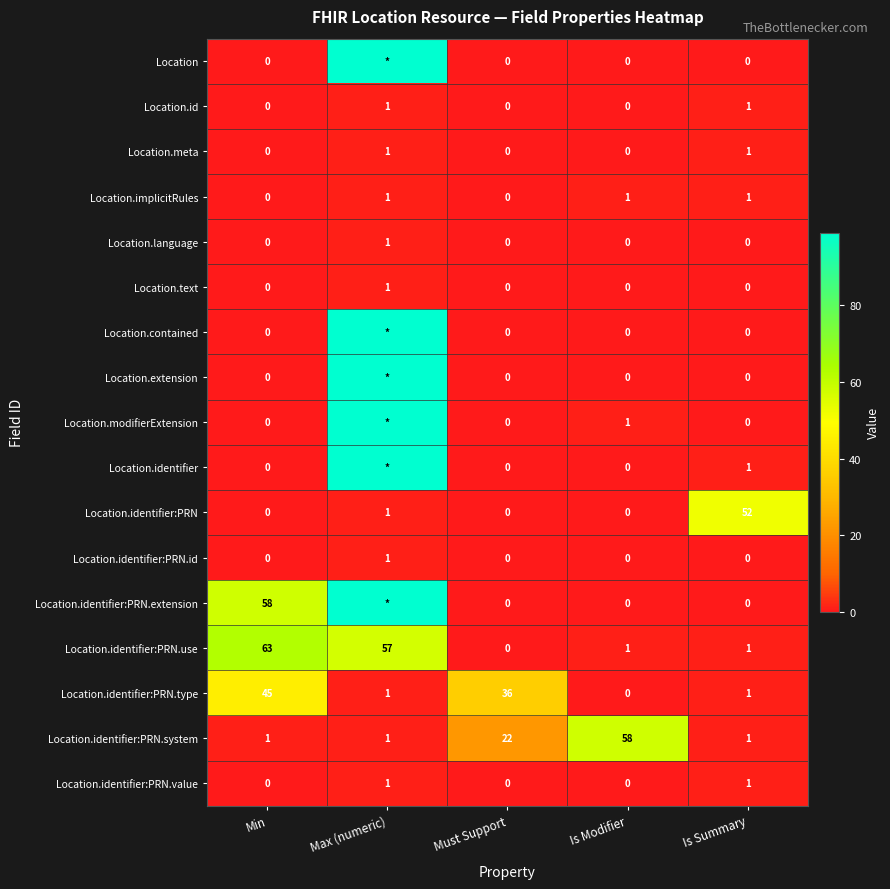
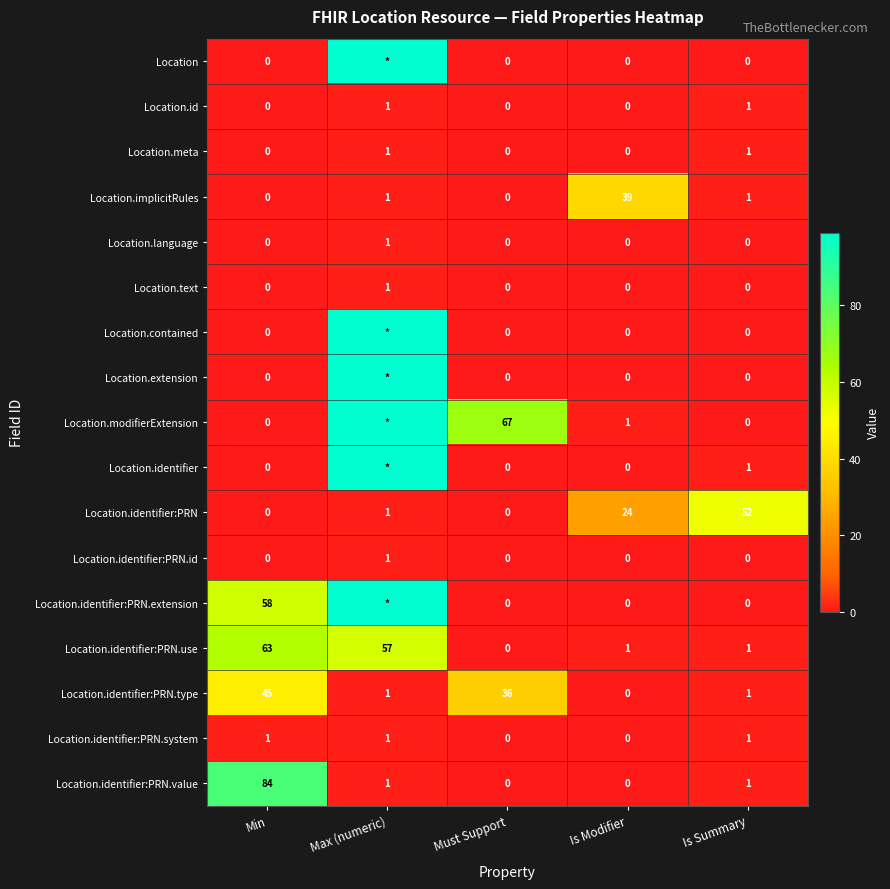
Location.implicitRules, Is Modifier: 1 -> 39
Location.modifierExtension, Must Support: 0 -> 67
Location.identifier:PRN, Is Modifier: 0 -> 24
Location.identifier:PRN.system, Must Support: 22 -> 0
Location.identifier:PRN.system, Is Modifier: 58 -> 0
Location.identifier:PRN.value, Min: 0 -> 84
